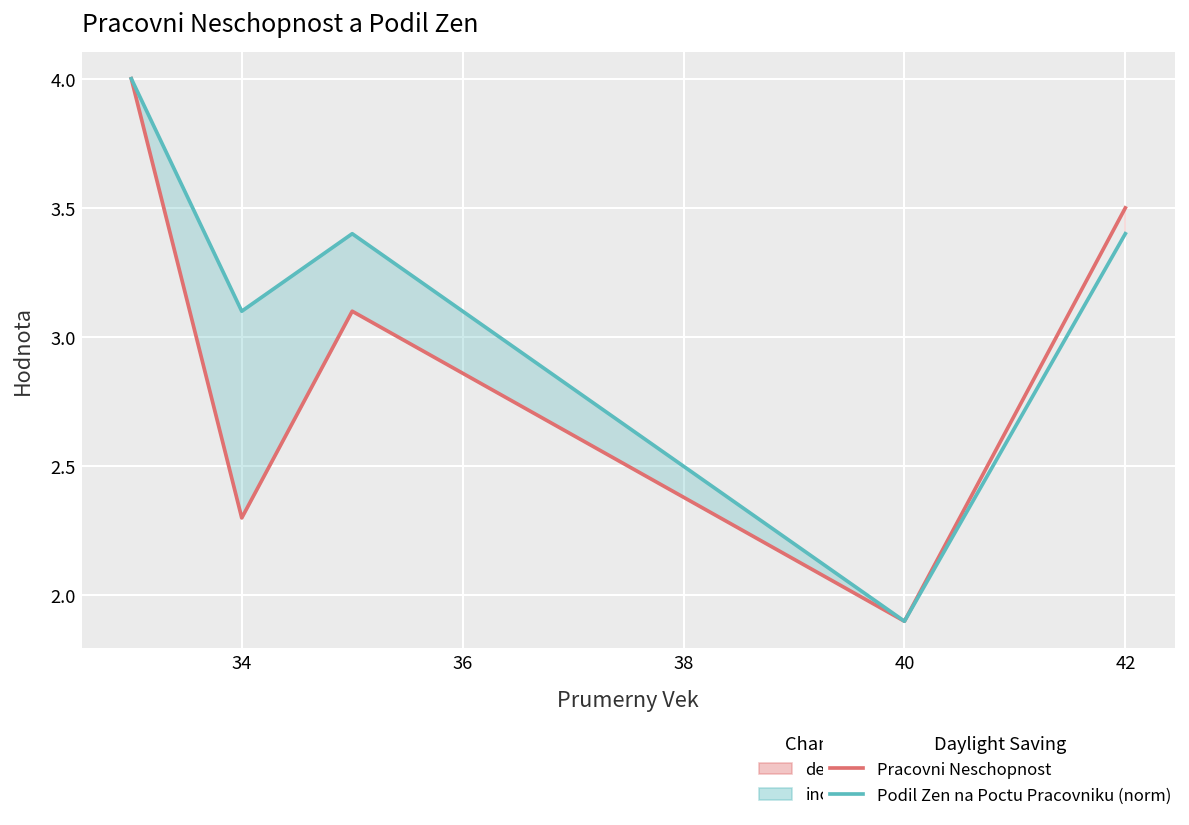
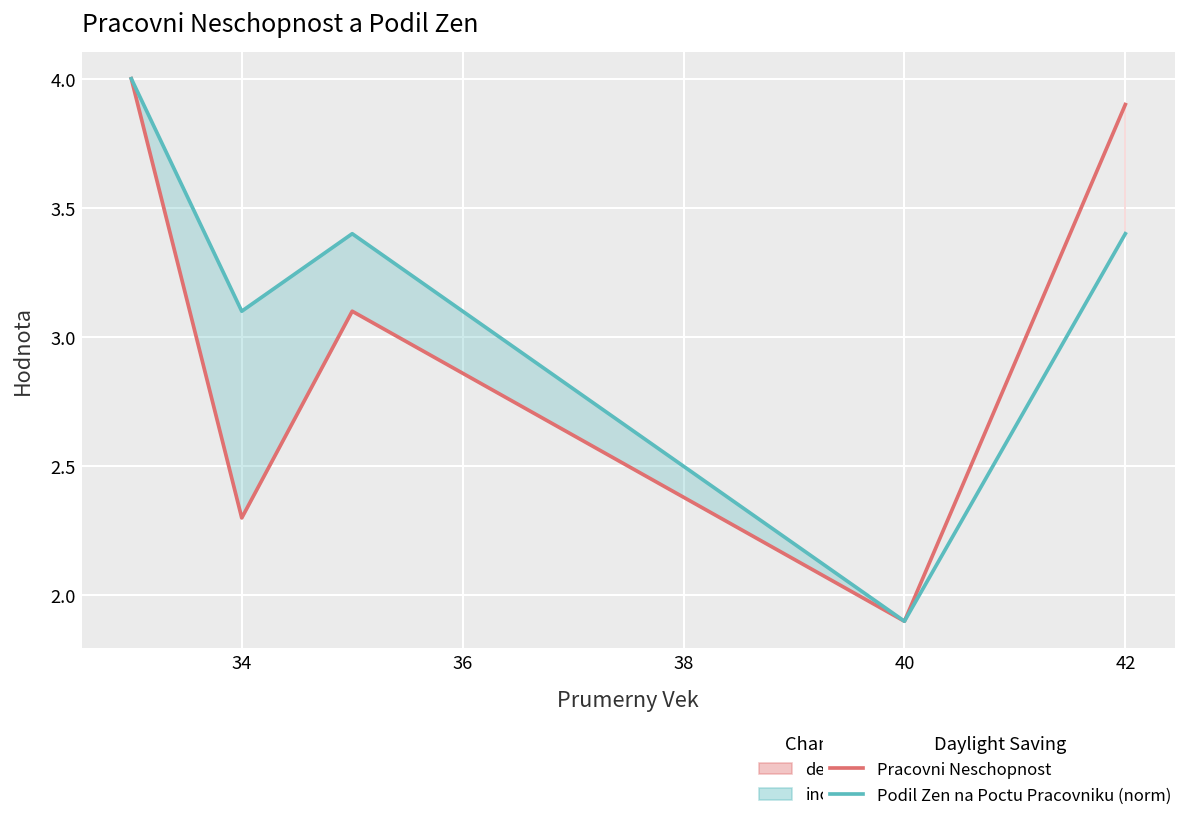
Pracovni Neschopnost, 42: 3.5 -> 3.9
